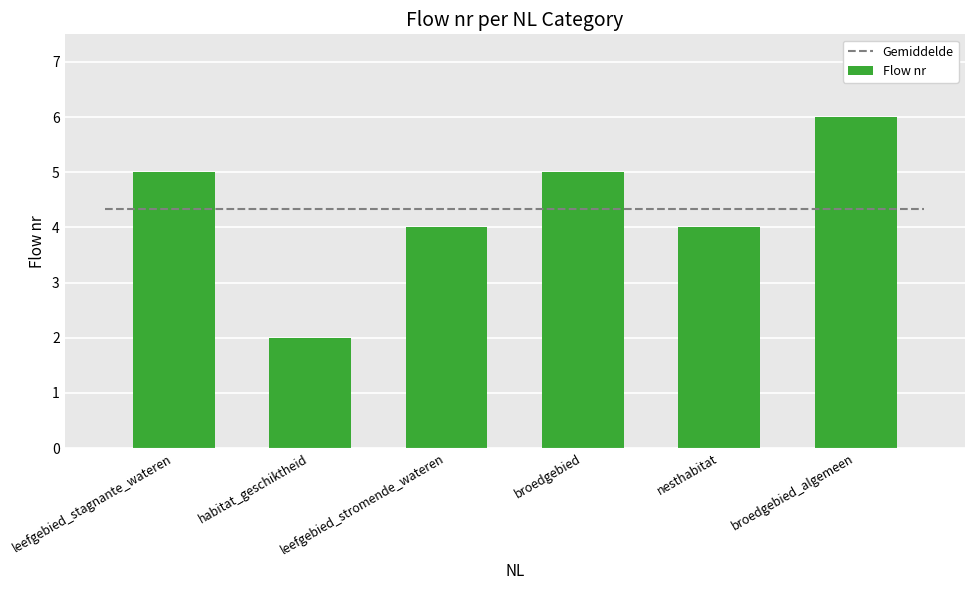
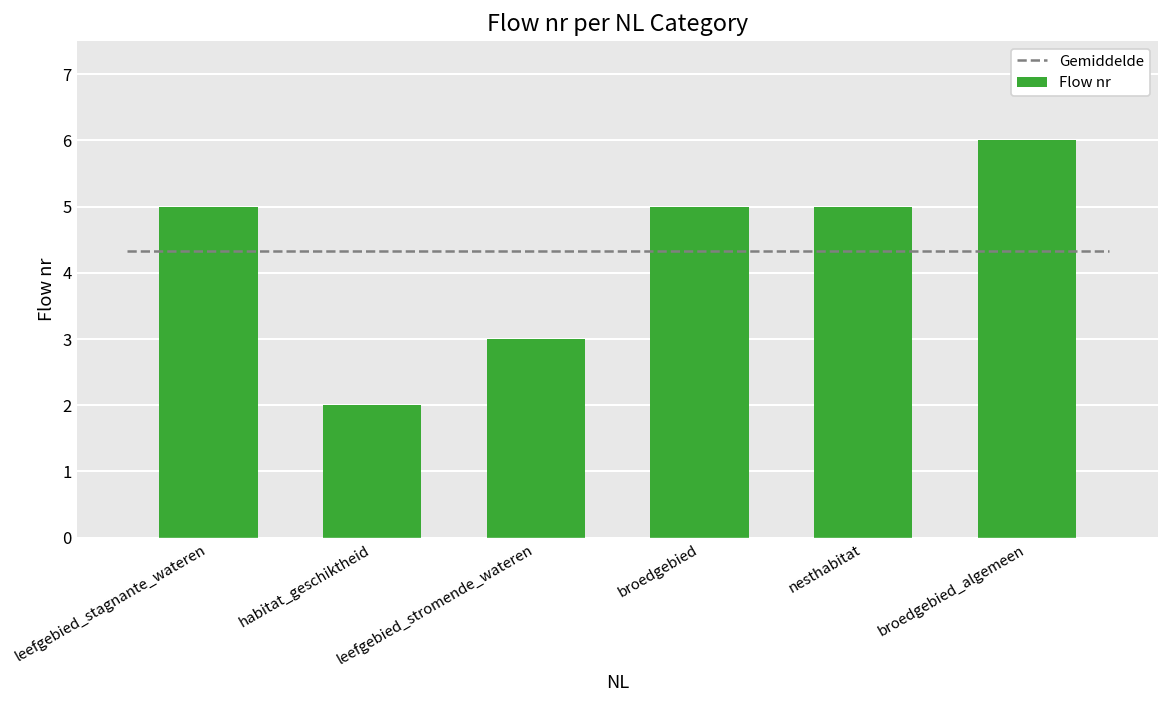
Flow nr, leefgebied_stromende_wateren: 4 -> 3
Flow nr, nesthabitat: 4 -> 5
